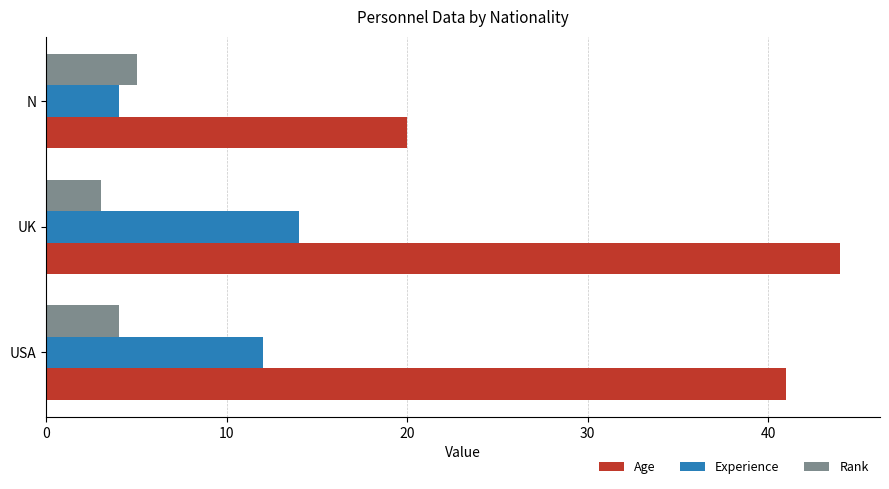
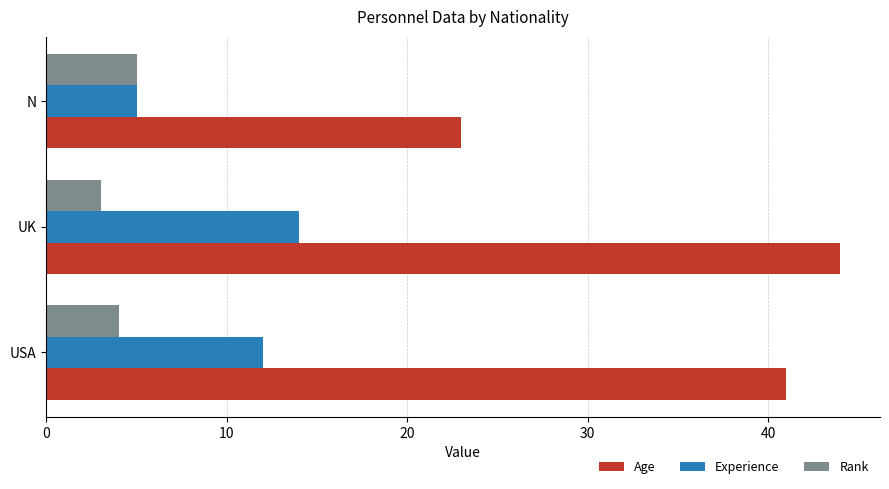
Experience, N: 4 -> 5
Age, N: 20 -> 23
